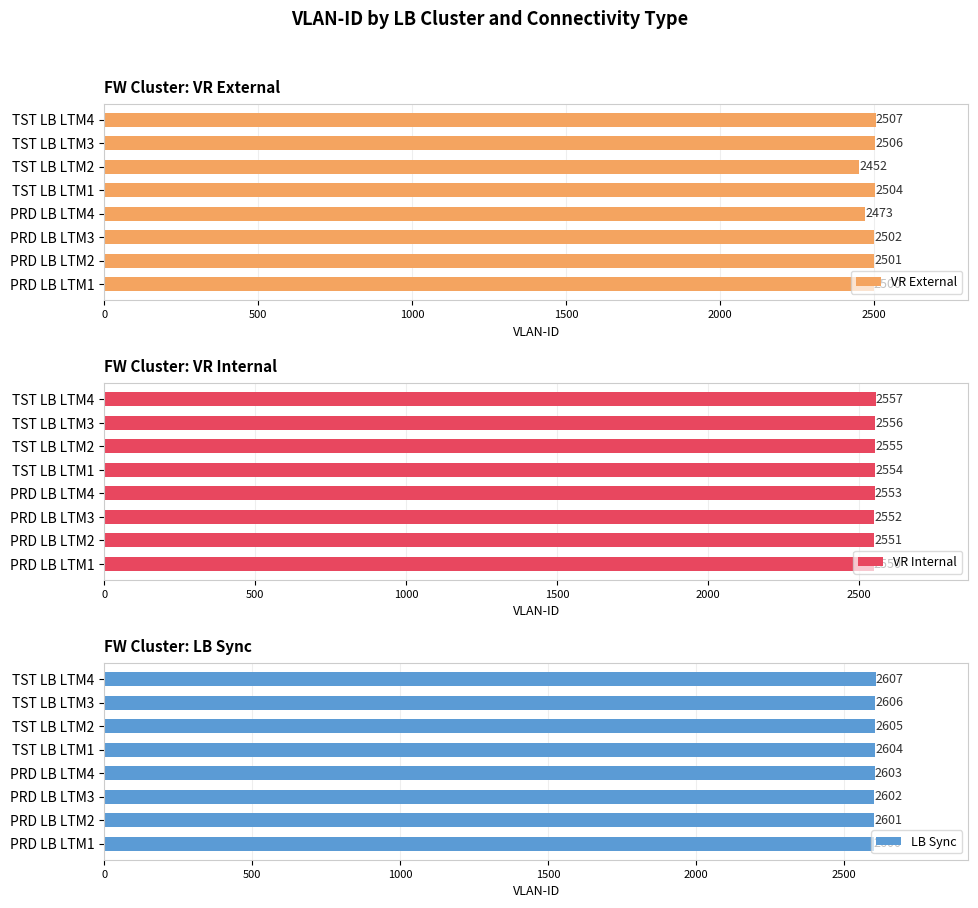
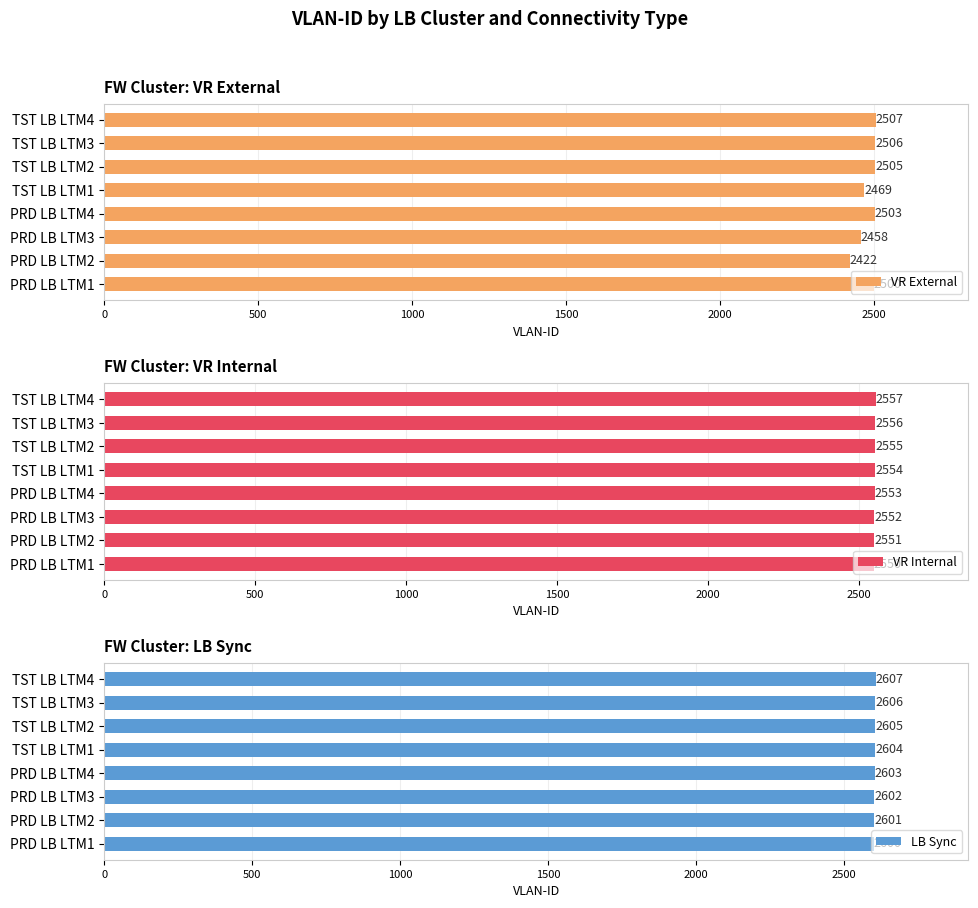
FW Cluster: VR External, TST LB LTM2: 2452 -> 2505
FW Cluster: VR External, TST LB LTM1: 2504 -> 2469
FW Cluster: VR External, PRD LB LTM4: 2473 -> 2503
FW Cluster: VR External, PRD LB LTM3: 2502 -> 2458
FW Cluster: VR External, PRD LB LTM2: 2501 -> 2422
